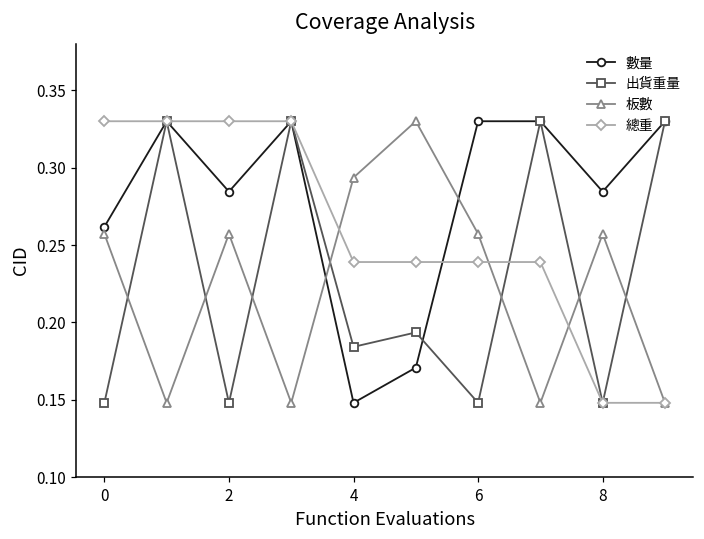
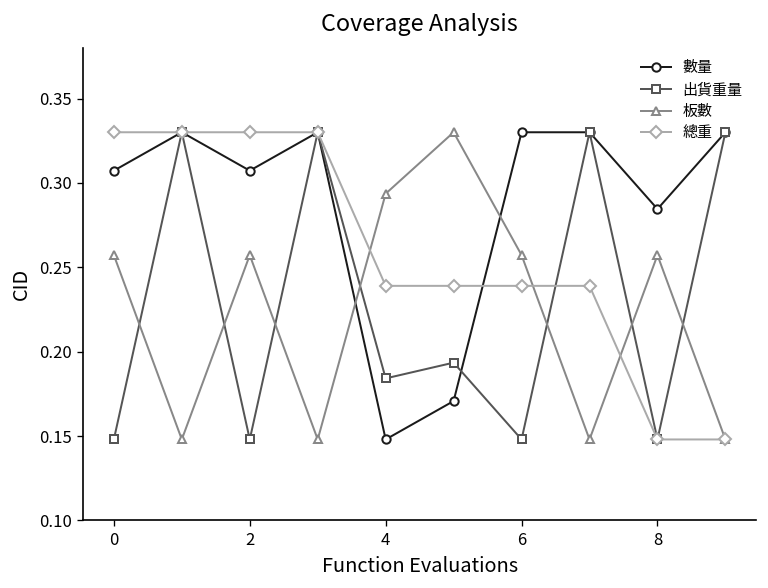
數量, 0: 0.262 -> 0.307
數量, 2: 0.285 -> 0.307
